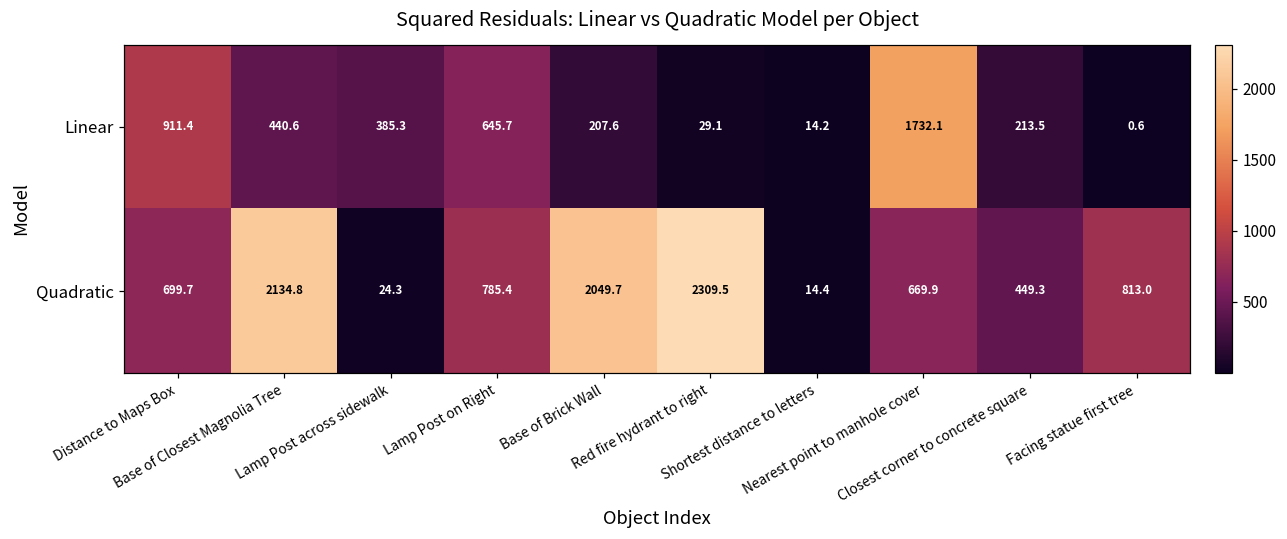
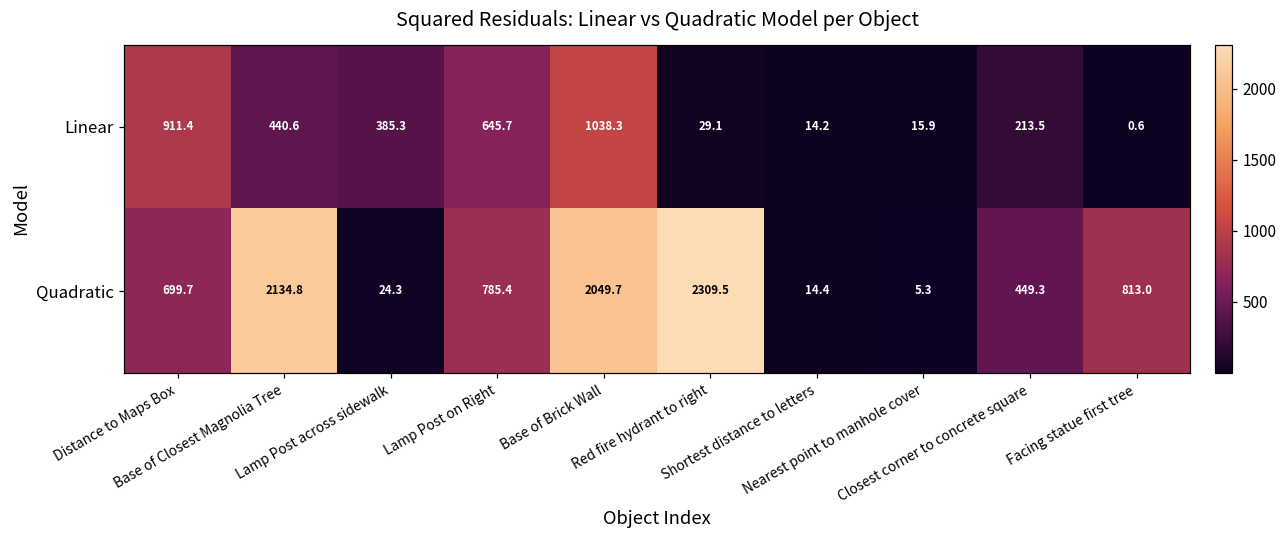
Linear, Base of Brick Wall: 207.6 -> 1038.3
Linear, Nearest point to manhole cover: 1732.1 -> 15.9
Quadratic, Nearest point to manhole cover: 669.9 -> 5.3
